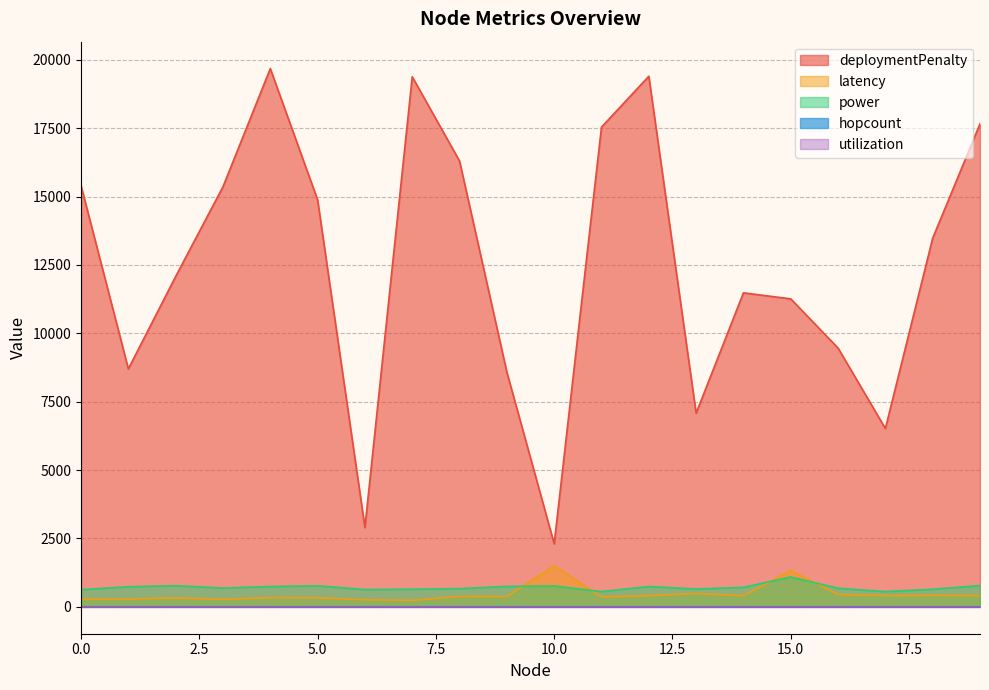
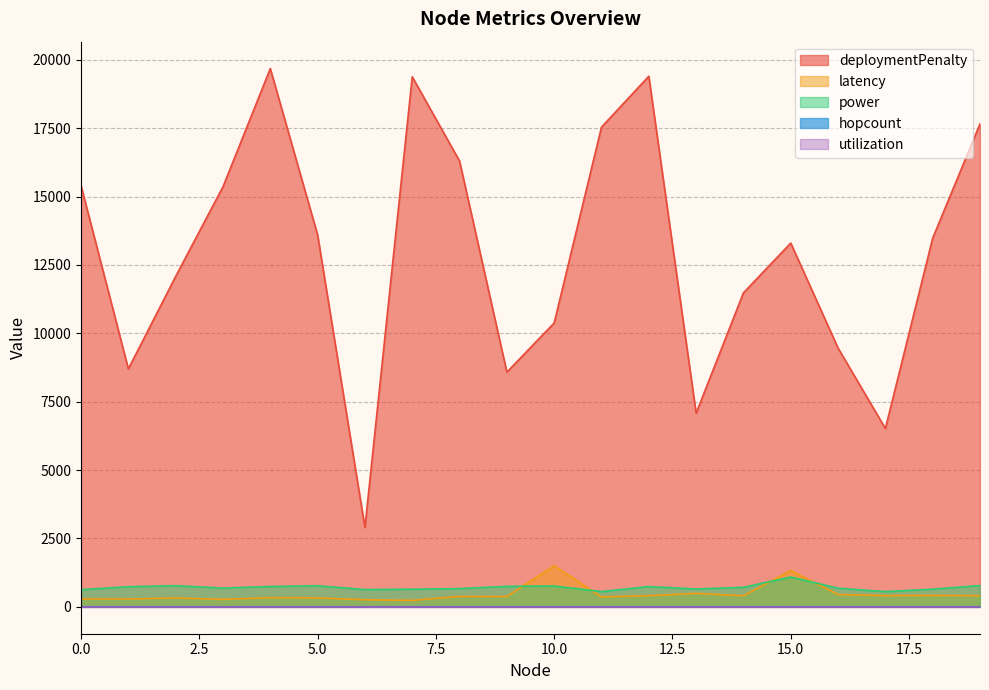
deploymentPenalty, 5.0: 14900 -> 13600
deploymentPenalty, 10.0: 2300 -> 10400
deploymentPenalty, 15.0: 11300 -> 13300
